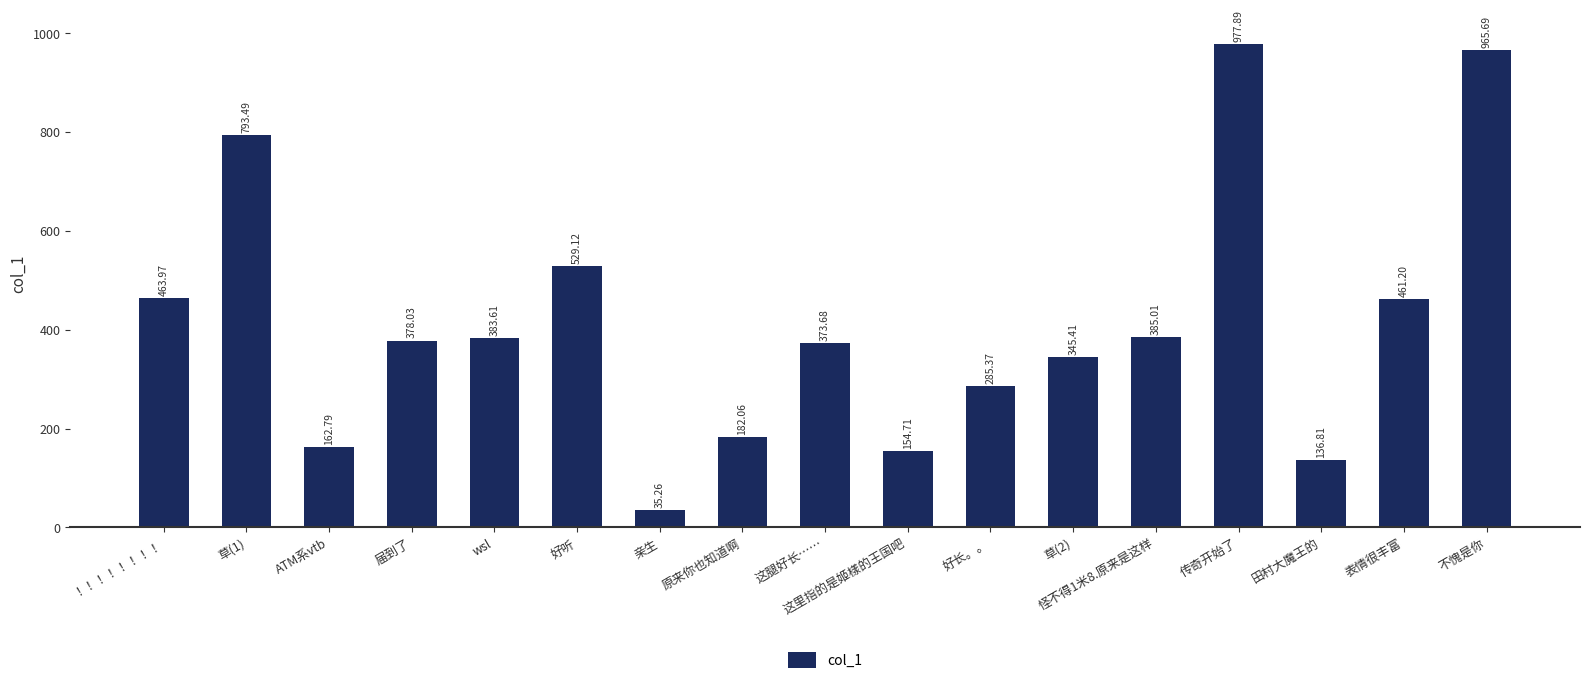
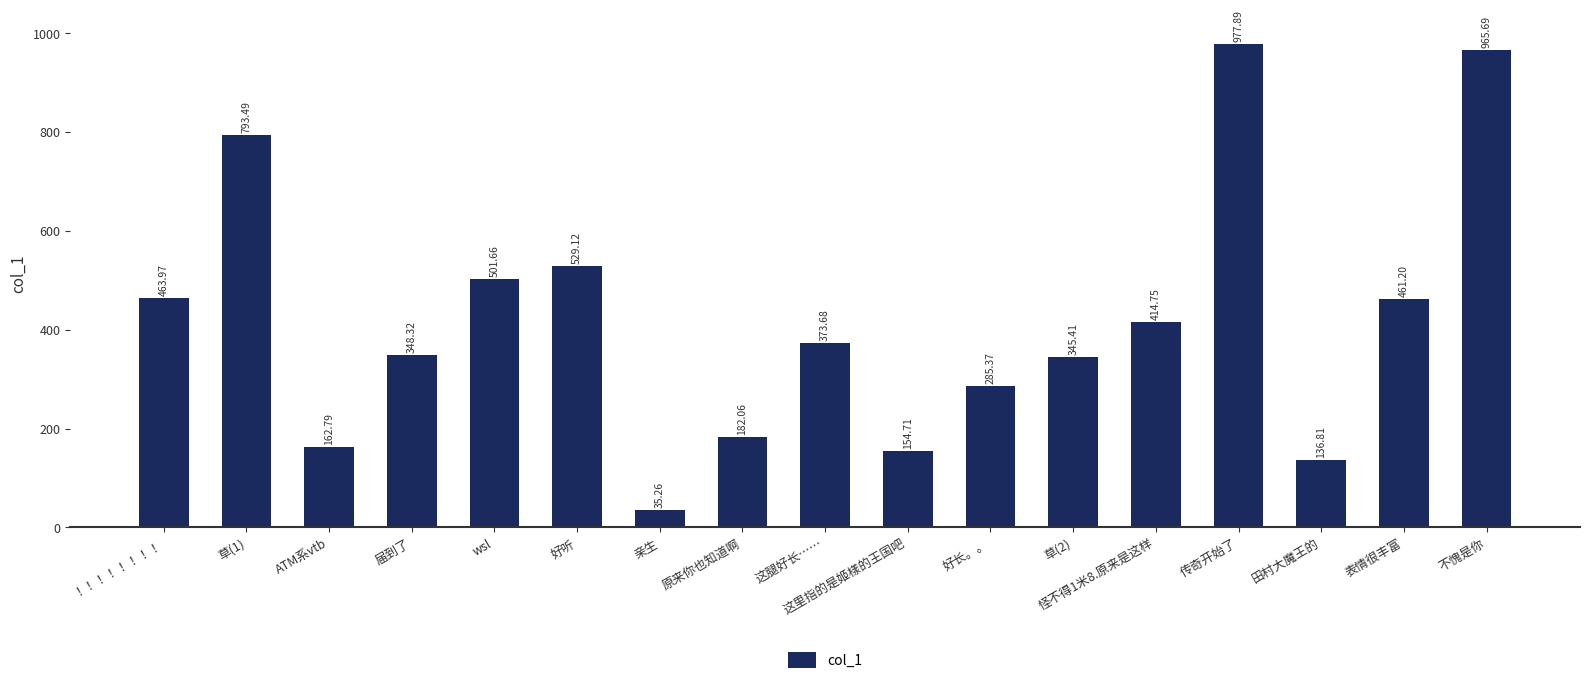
届到了: 378.03 -> 348.32
wsl: 383.61 -> 501.66
怪不得1米8.原来是这样: 385.01 -> 414.75
